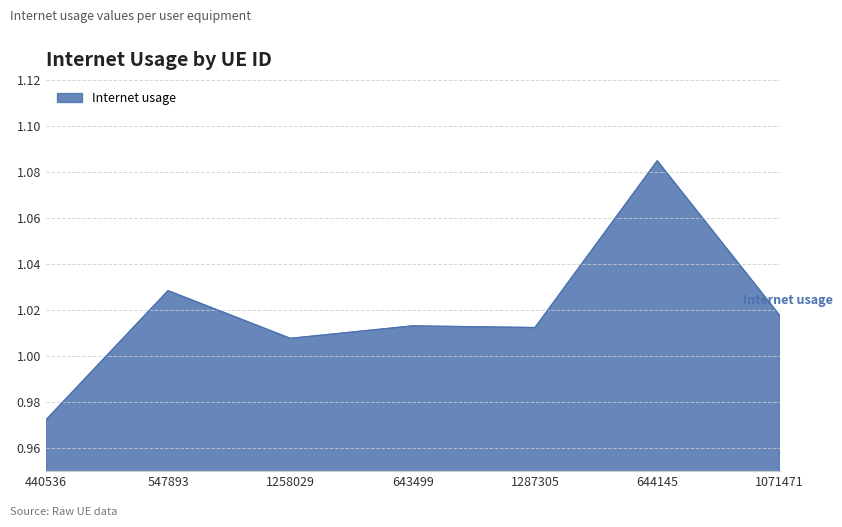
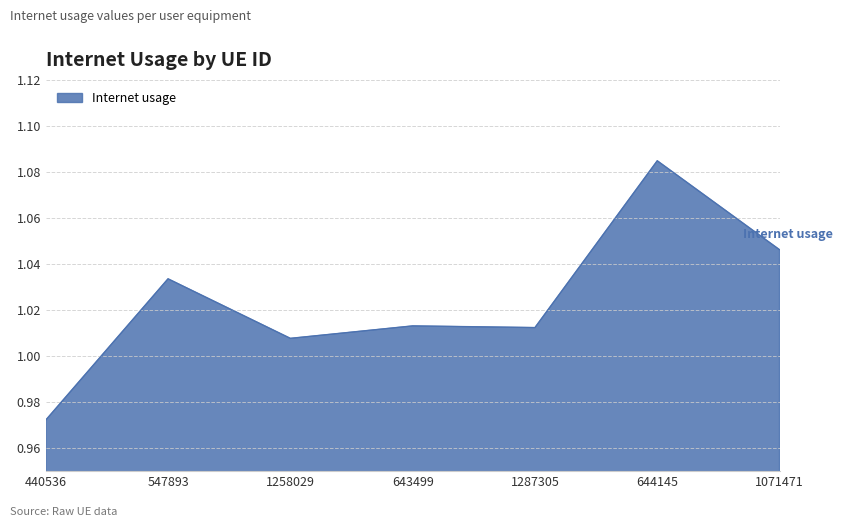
547893: 1.029 -> 1.034
1071471: 1.018 -> 1.046
